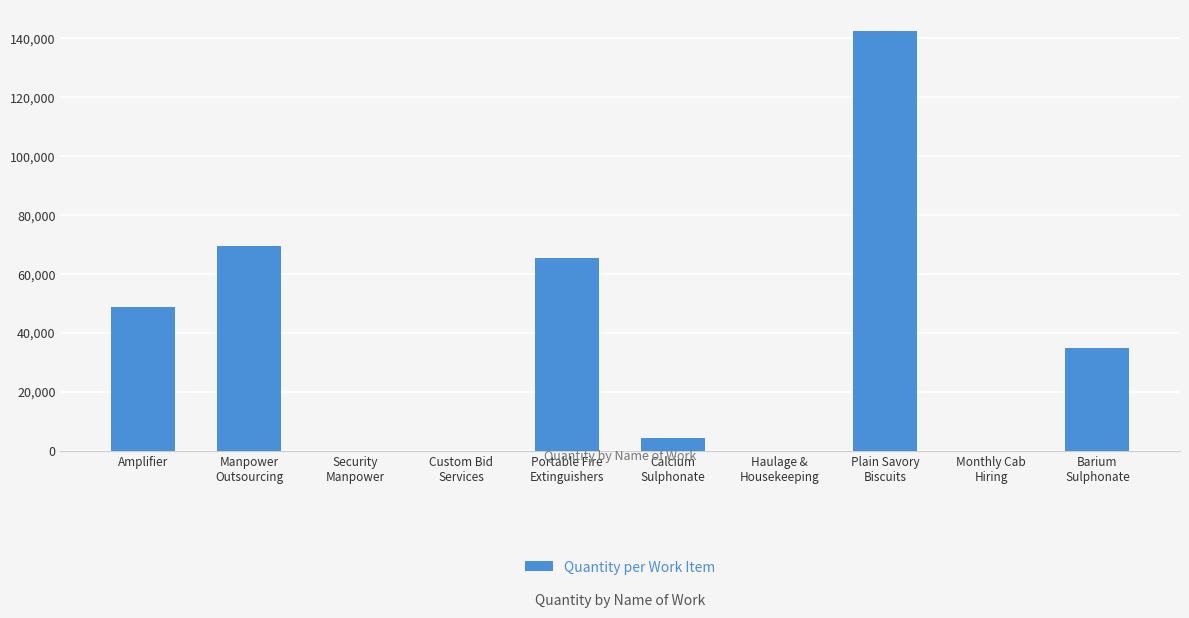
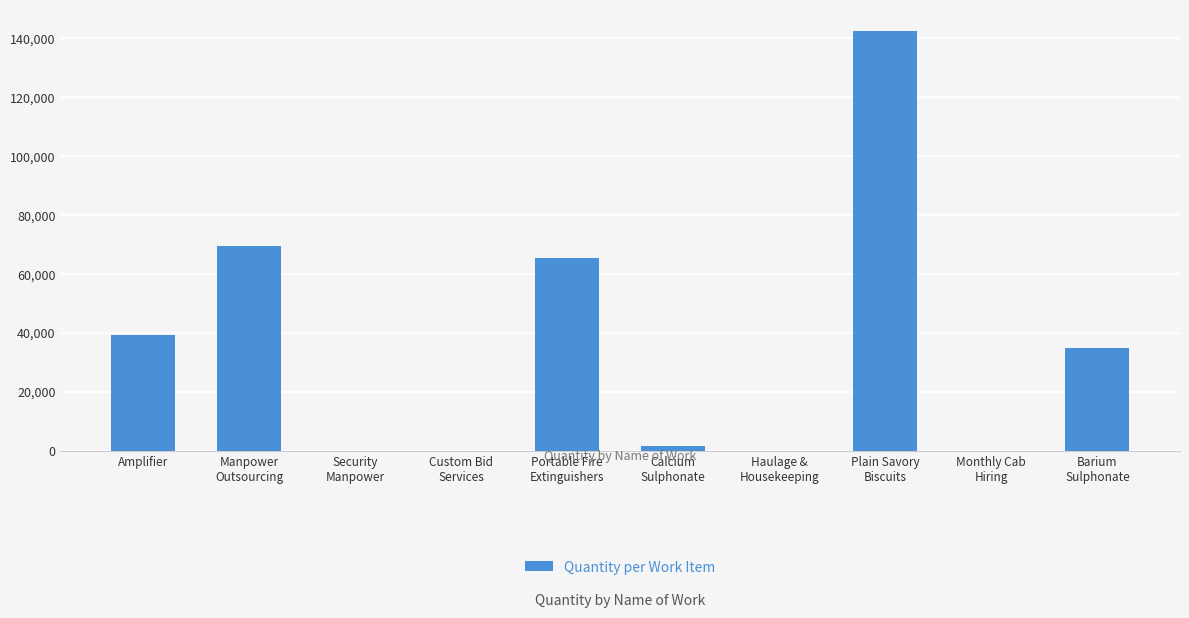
Amplifier: 49,000 -> 39,000
Calcium Sulphonate: 4,000 -> 2,000
